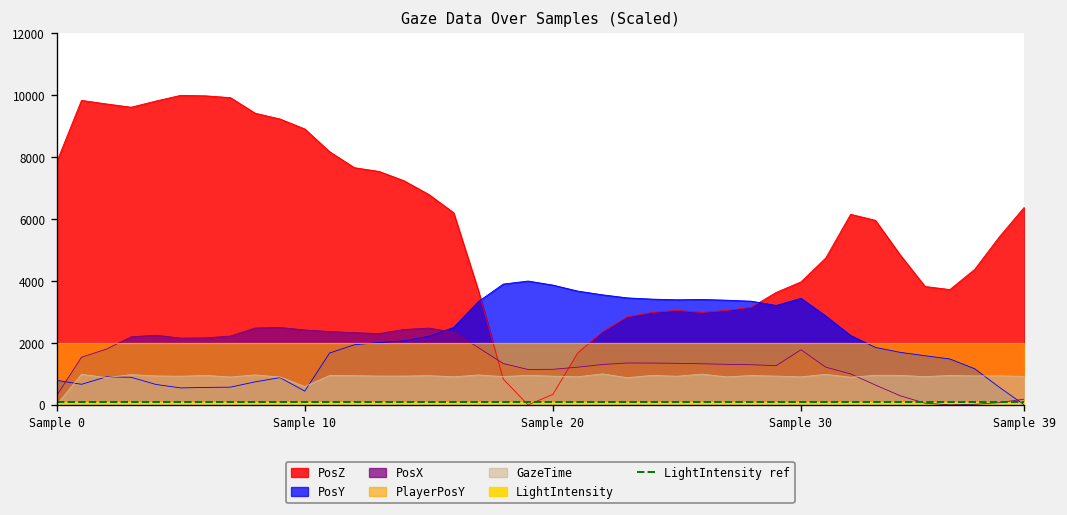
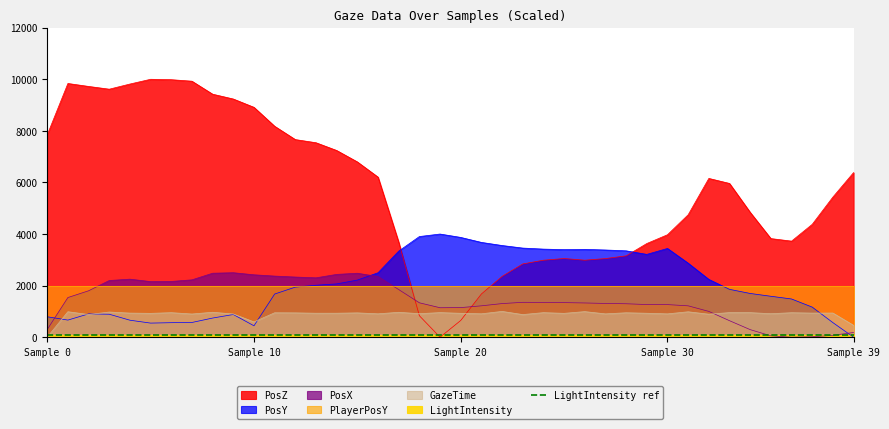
PosZ, Sample 20: 300 -> 600
PosX, Sample 30: 1800 -> 1300
GazeTime, Sample 39: 900 -> 500
